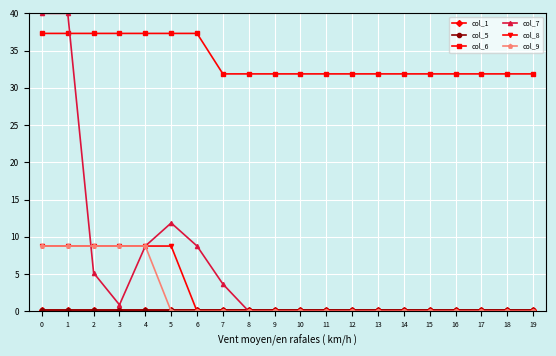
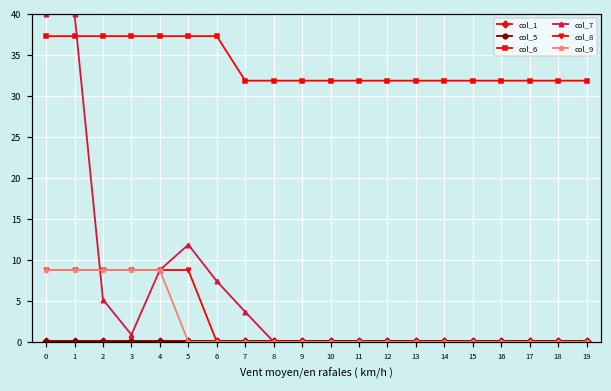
col_7, 6: 9 -> 7
